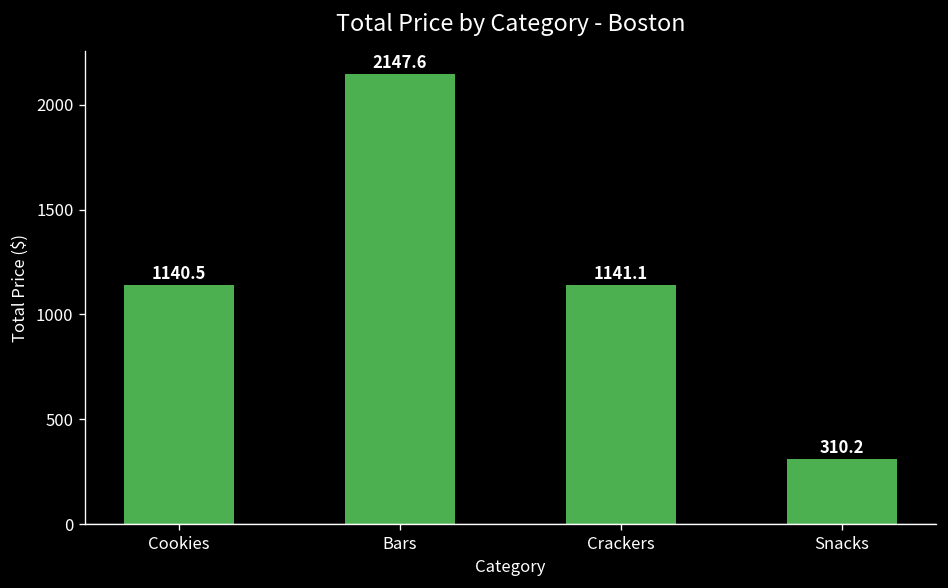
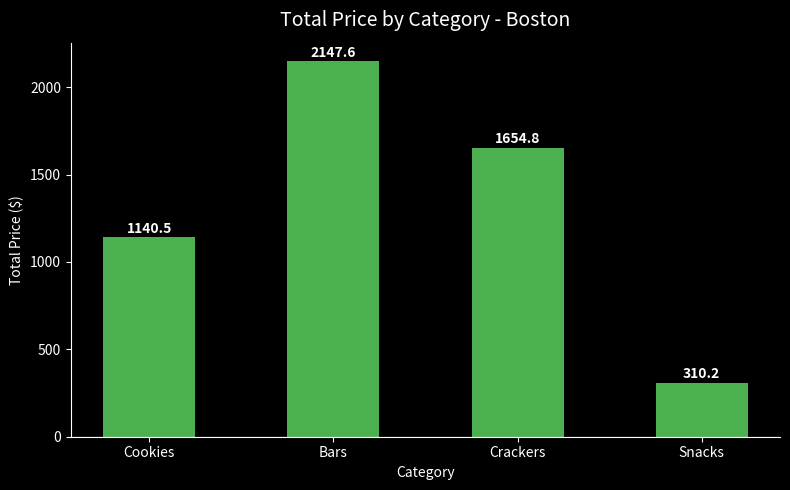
Crackers: 1141.1 -> 1654.8
